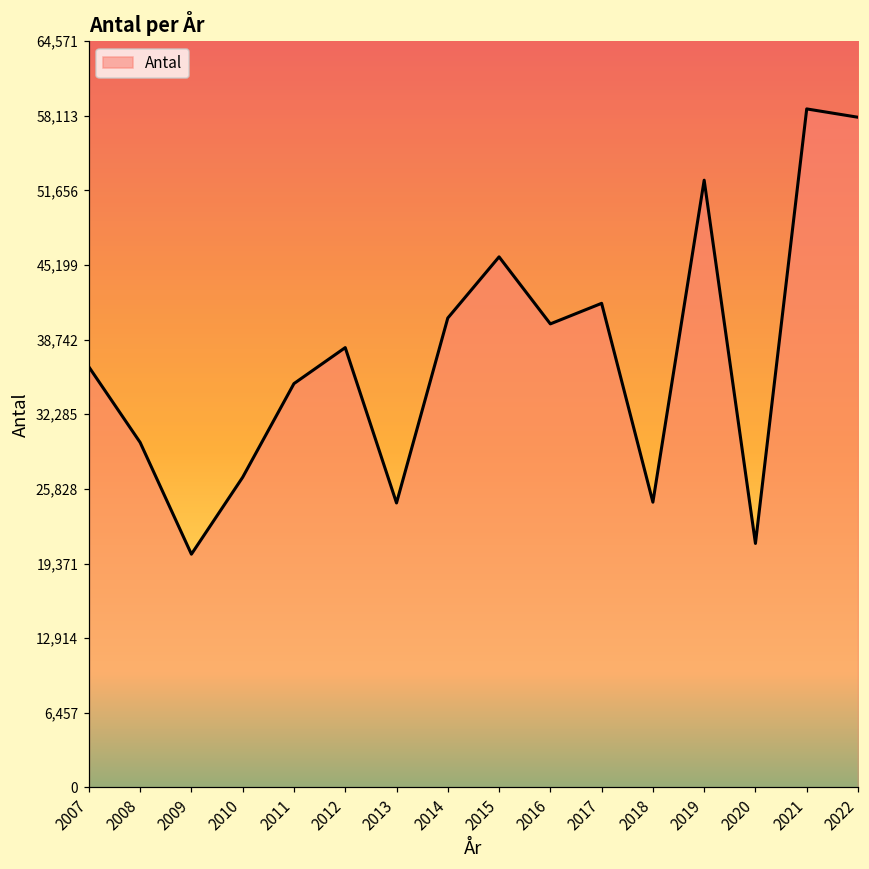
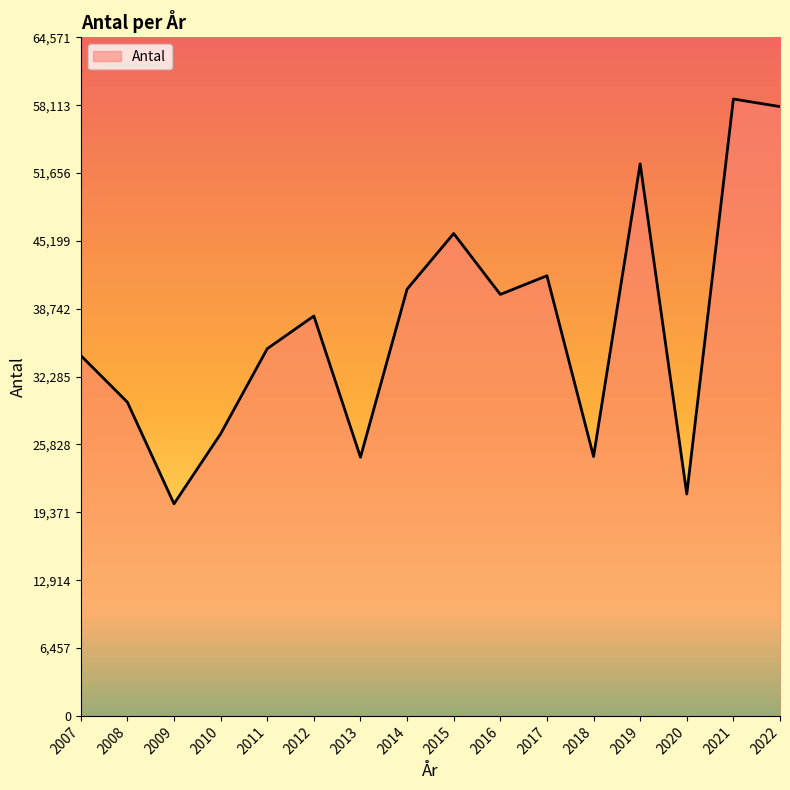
2007: 36,400 -> 34,300
